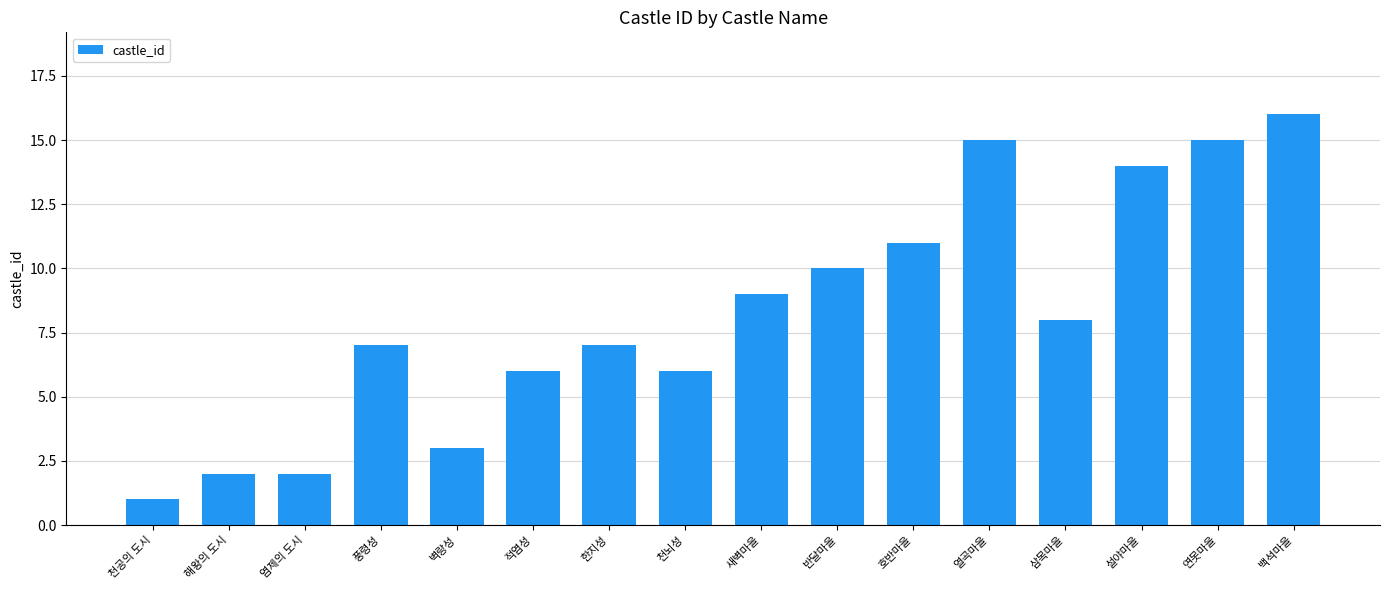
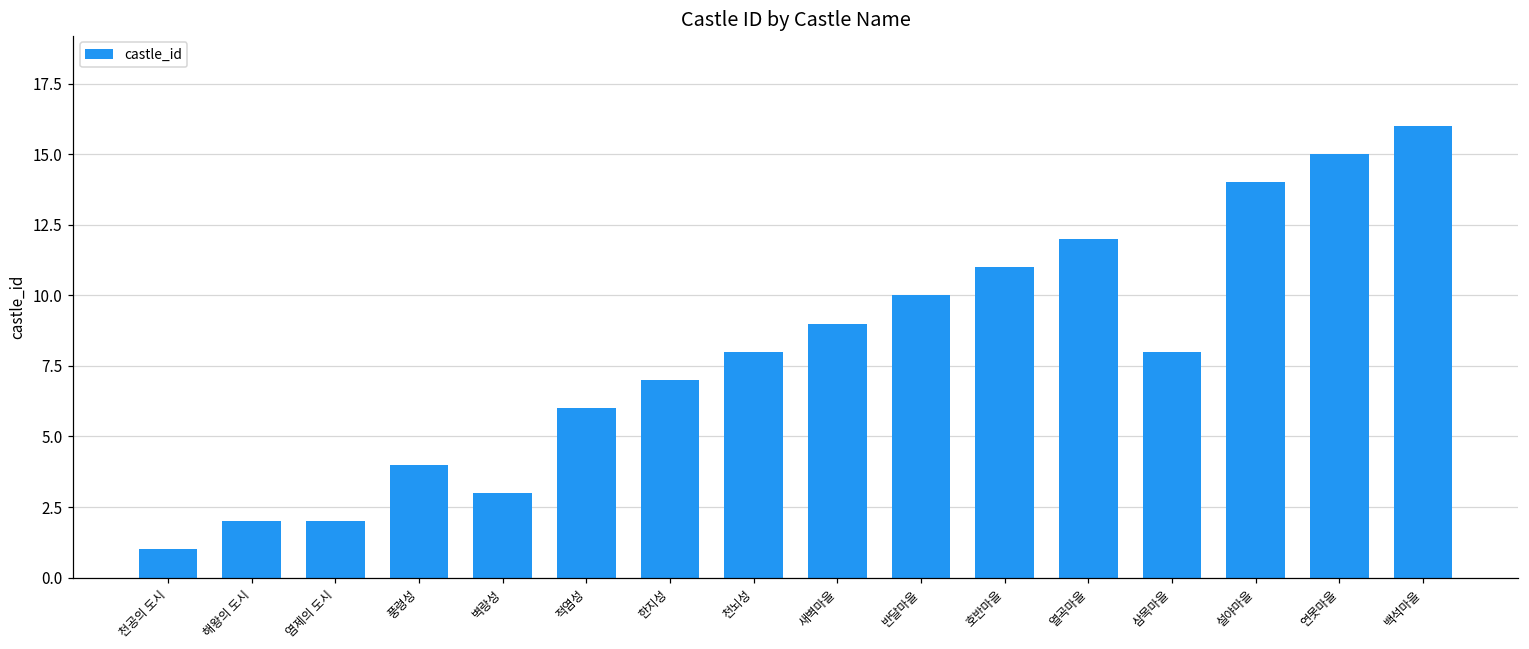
풍령성: 7 -> 4
천뇌성: 6 -> 8
열곡마을: 15 -> 12
